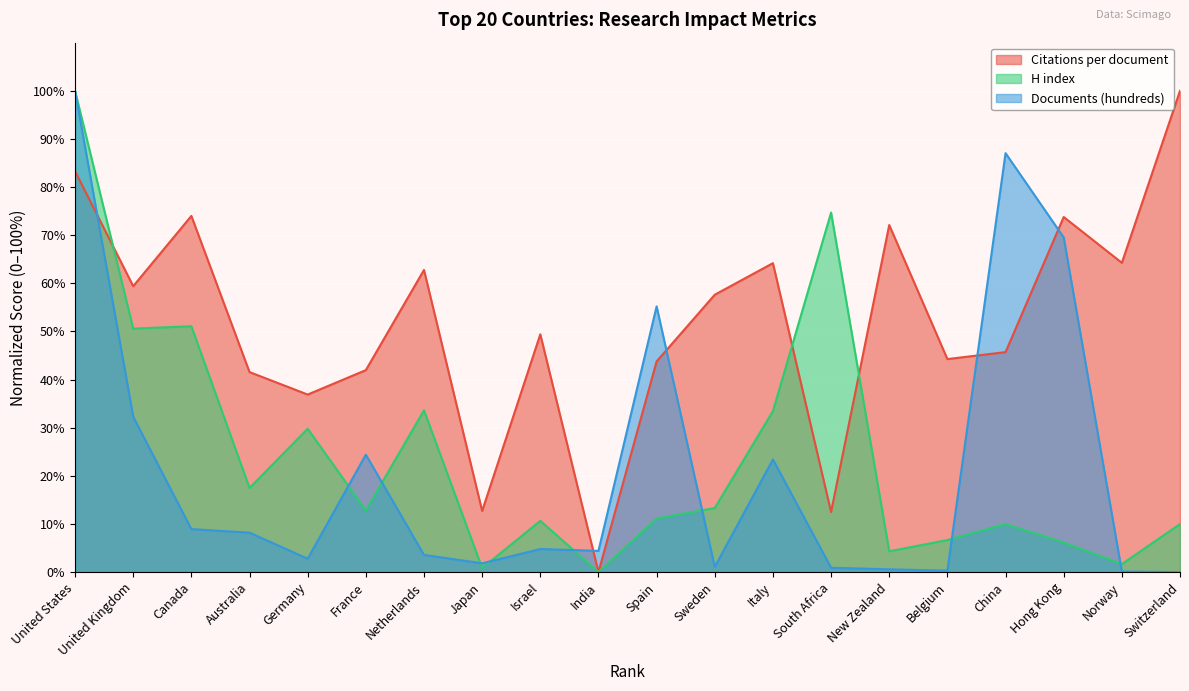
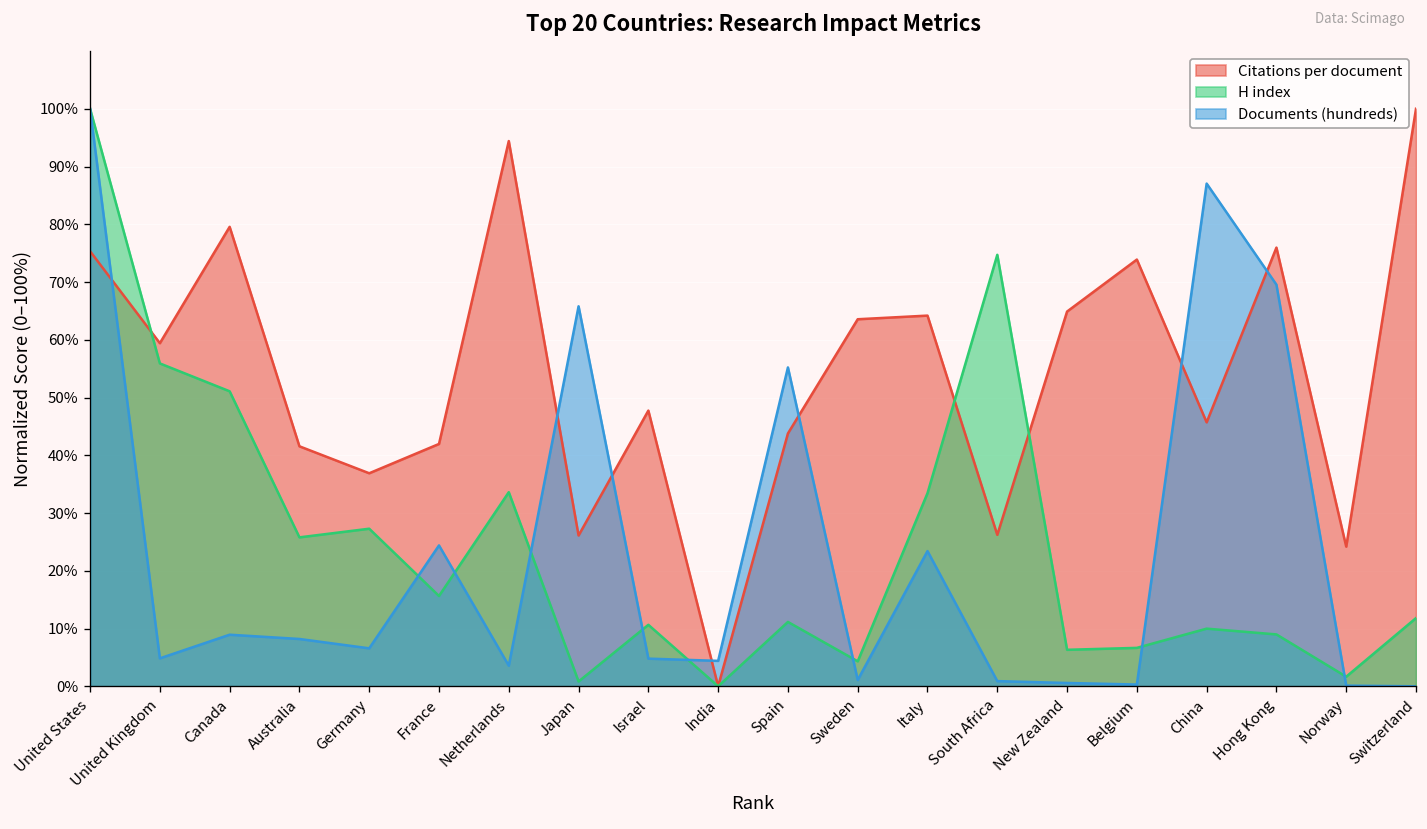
Citations per document, United States: 83% -> 75%
H index, United Kingdom: 51% -> 56%
Documents (hundreds), United Kingdom: 32% -> 5%
Citations per document, Canada: 74% -> 80%
H index, Australia: 17% -> 26%
H index, Germany: 30% -> 27%
Documents (hundreds), Germany: 3% -> 7%
H index, France: 13% -> 16%
Citations per document, Netherlands: 63% -> 94%
Citations per document, Japan: 13% -> 26%
Documents (hundreds), Japan: 2% -> 66%
Citations per document, Israel: 49% -> 48%
Citations per document, Sweden: 58% -> 64%
H index, Sweden: 13% -> 4%
Citations per document, South Africa: 12% -> 26%
Citations per document, New Zealand: 72% -> 65%
H index, New Zealand: 4% -> 6%
Citations per document, Belgium: 44% -> 74%
Citations per document, Hong Kong: 74% -> 76%
H index, Hong Kong: 6% -> 9%
Citations per document, Norway: 64% -> 24%
H index, Switzerland: 10% -> 12%
